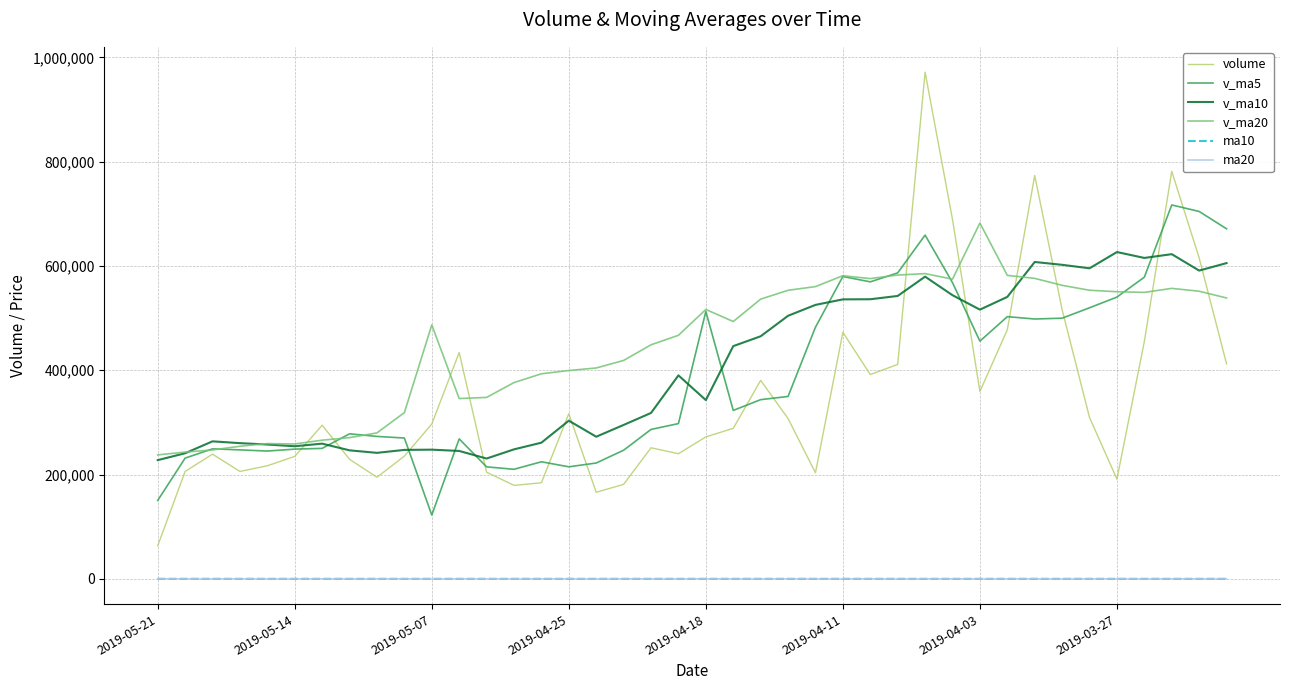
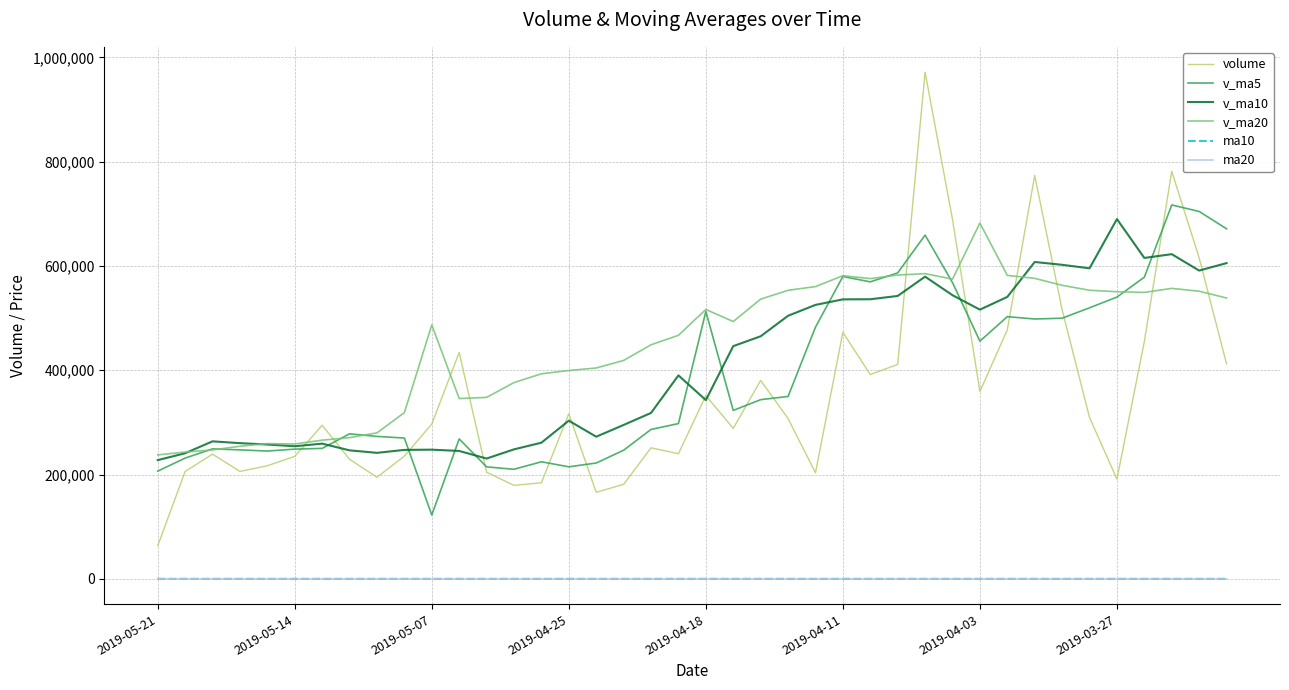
v_ma5, 2019-05-21: 150,000 -> 210,000
volume, 2019-04-18: 270,000 -> 350,000
v_ma10, 2019-03-27: 630,000 -> 690,000
